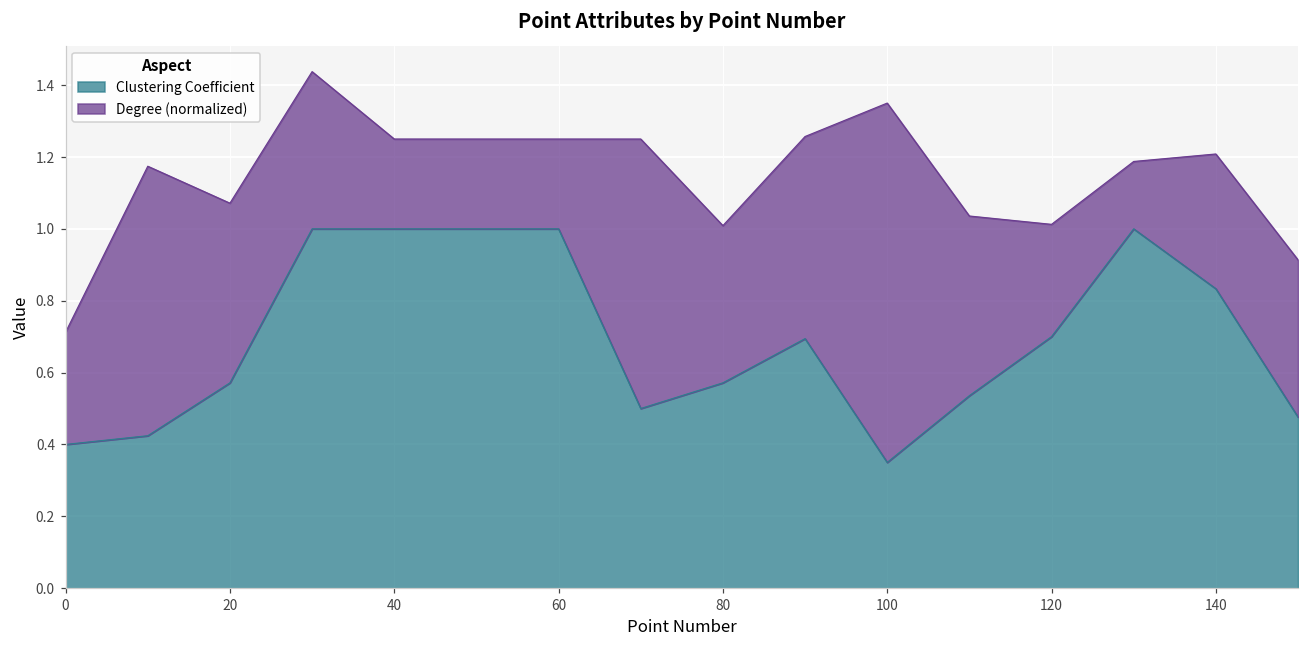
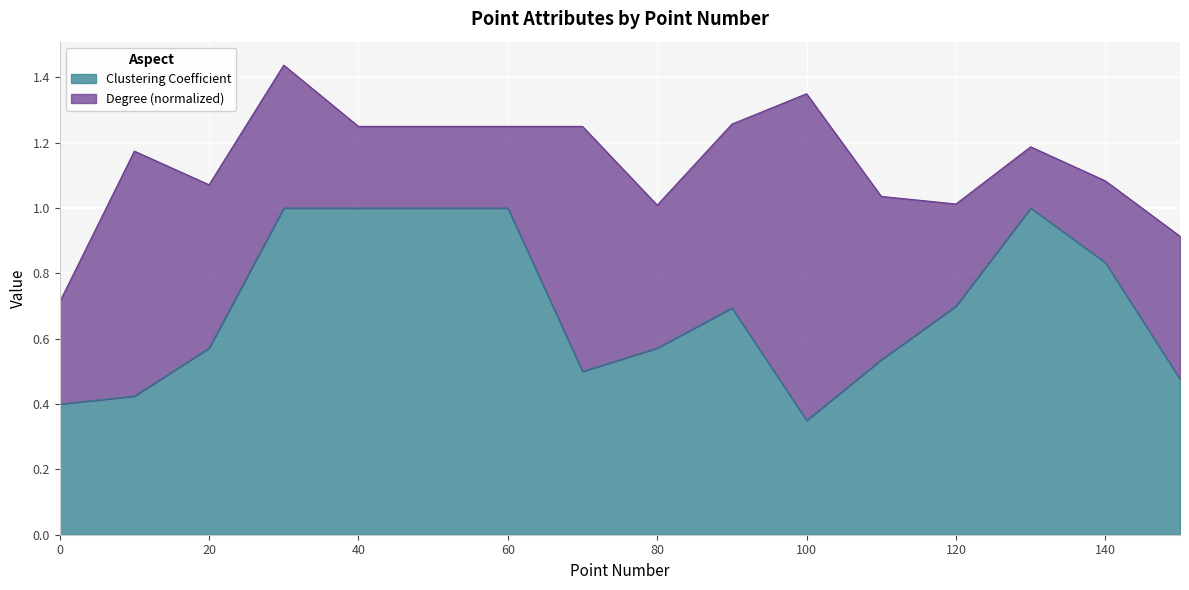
Degree (normalized), 140: 0.38 -> 0.25
